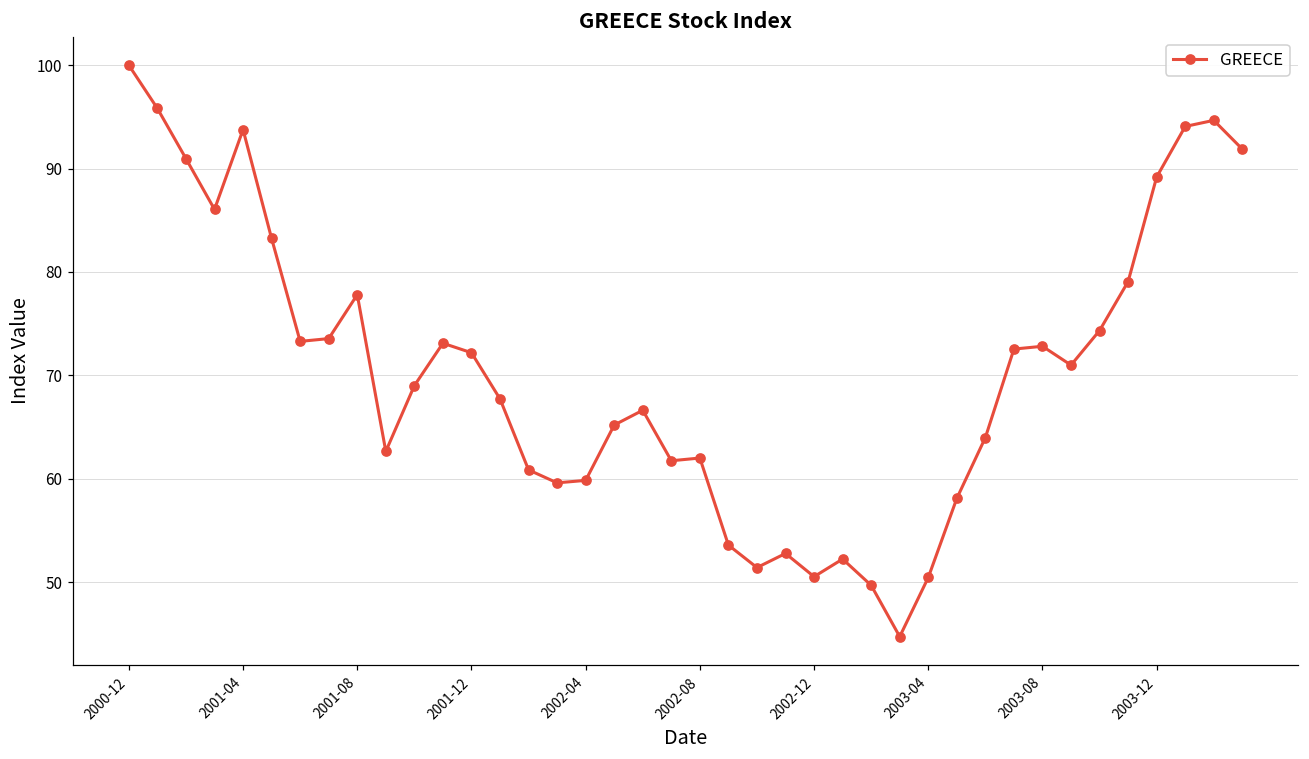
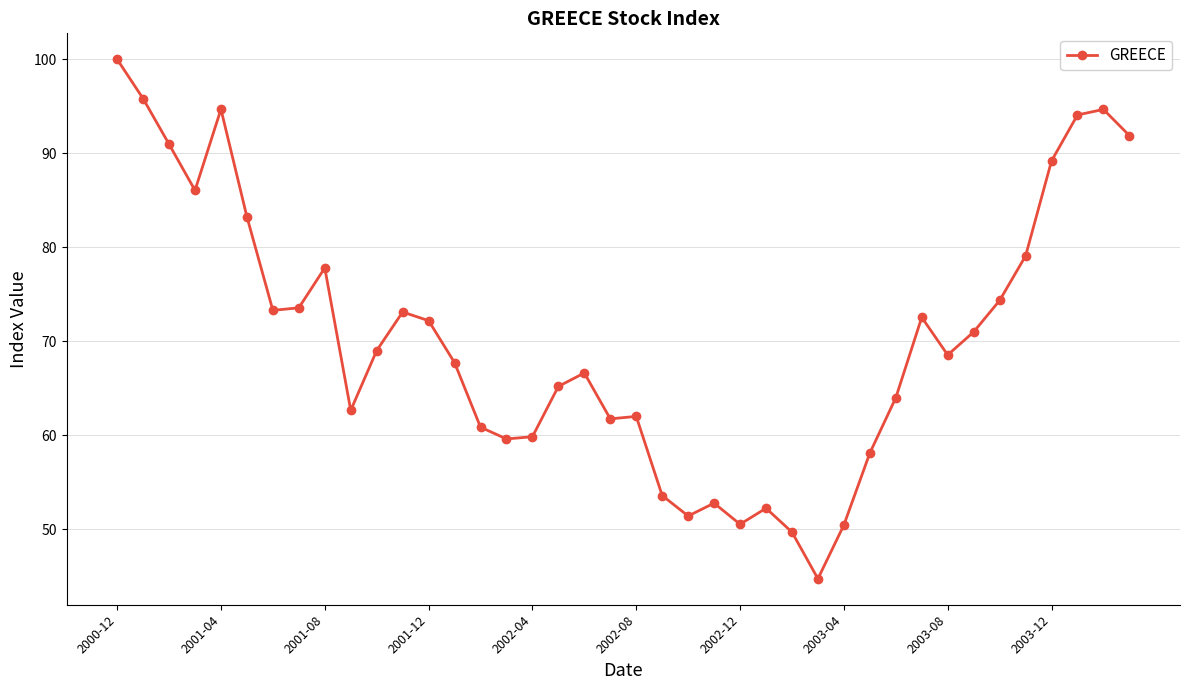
2001-04: 94 -> 95
2003-08: 73 -> 69
